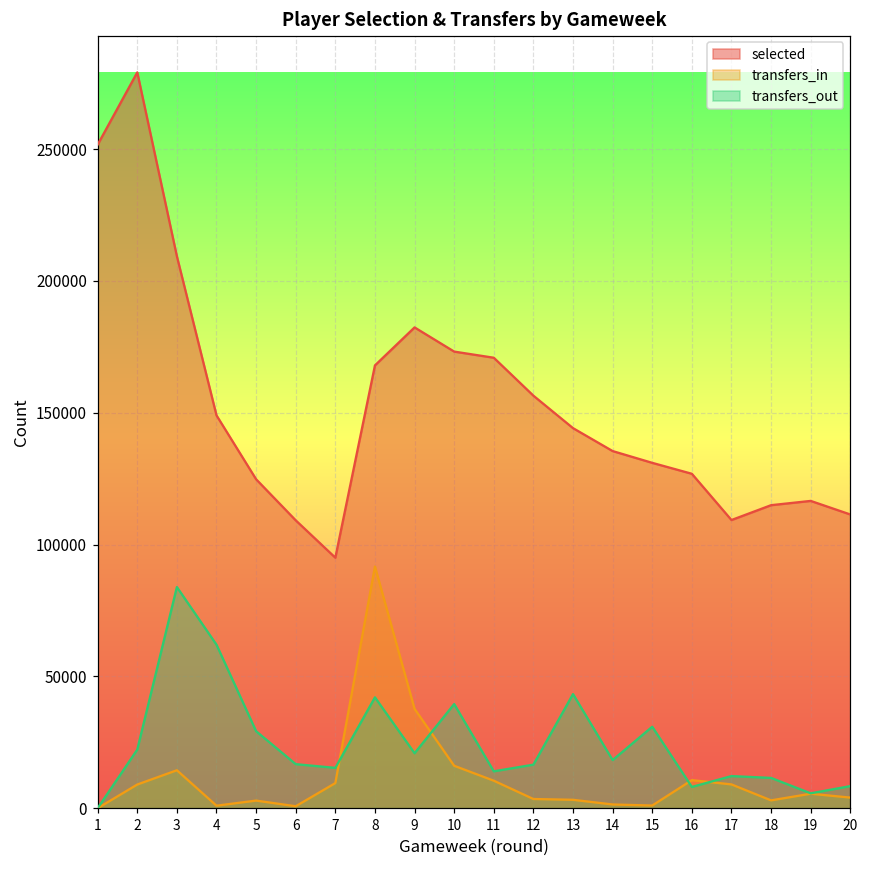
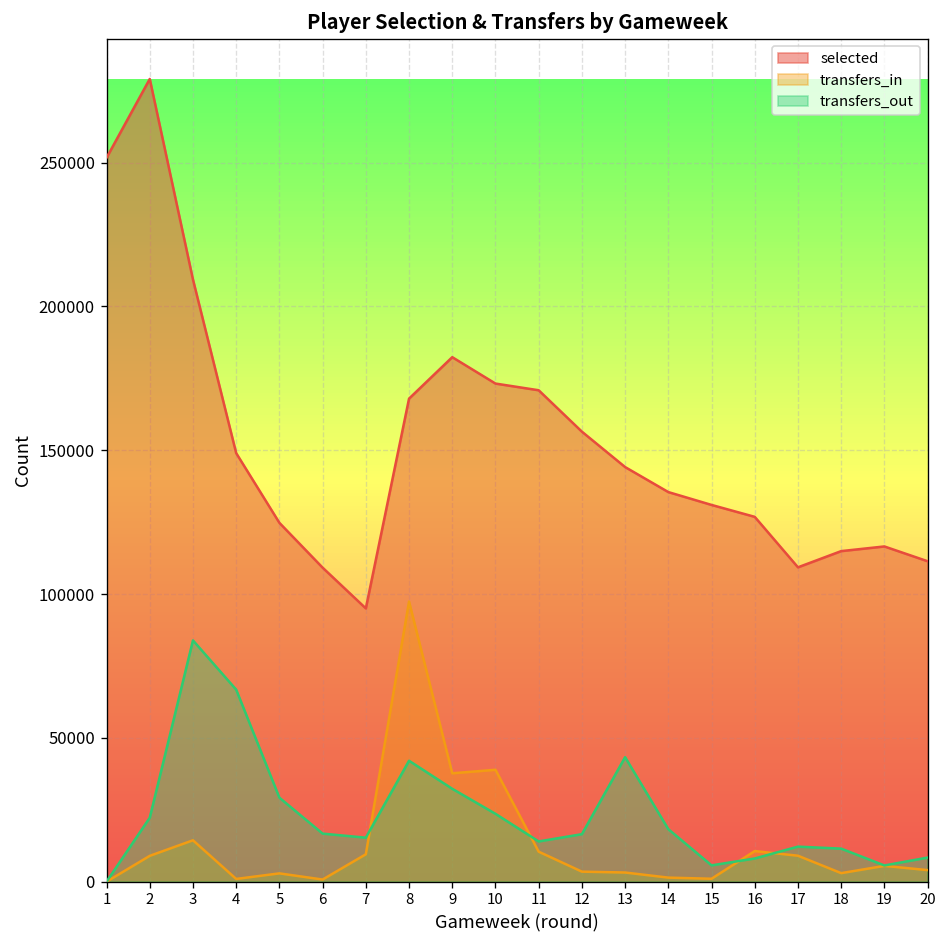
transfers_out, 4: 62000 -> 67000
transfers_in, 8: 92000 -> 97000
transfers_out, 9: 21000 -> 32000
transfers_in, 10: 16000 -> 39000
transfers_out, 10: 39000 -> 24000
transfers_out, 15: 31000 -> 6000
